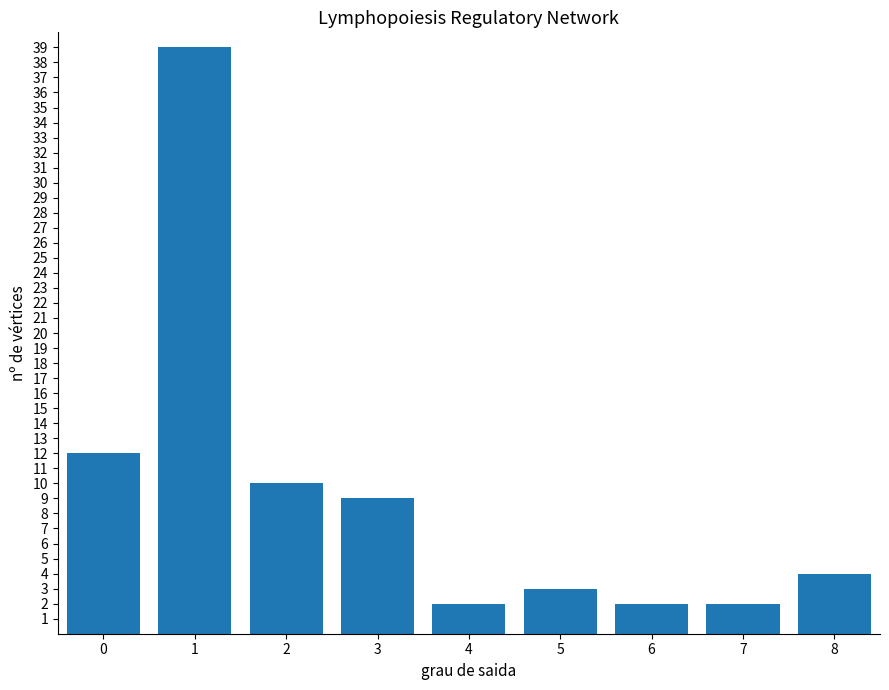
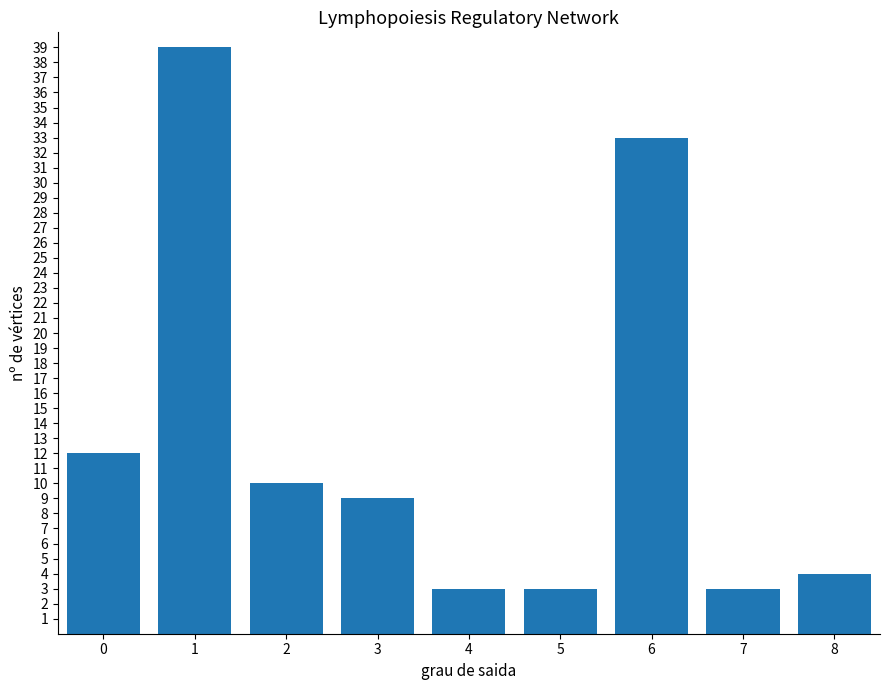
4: 2 -> 3
6: 2 -> 33
7: 2 -> 3
